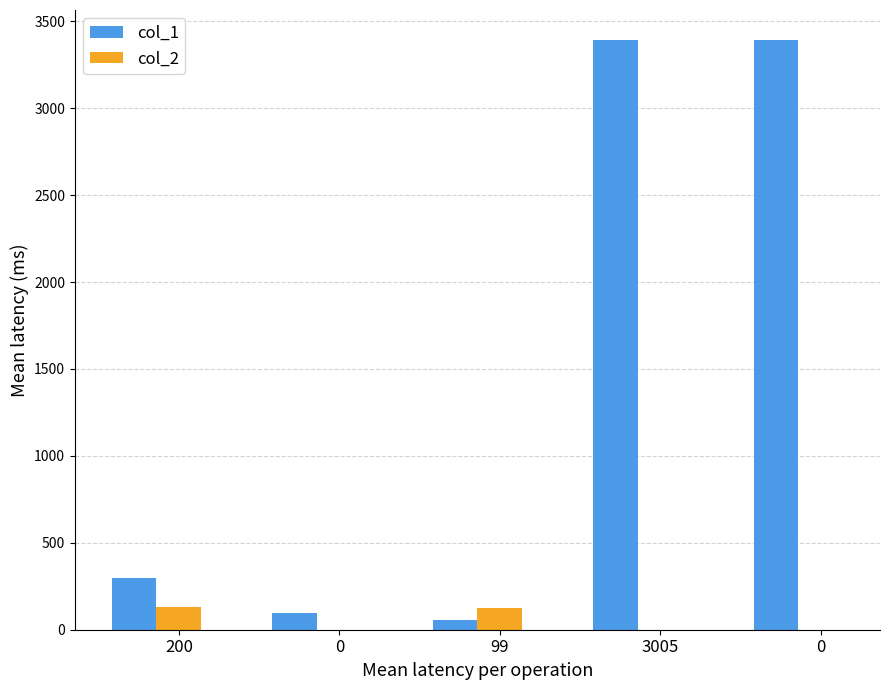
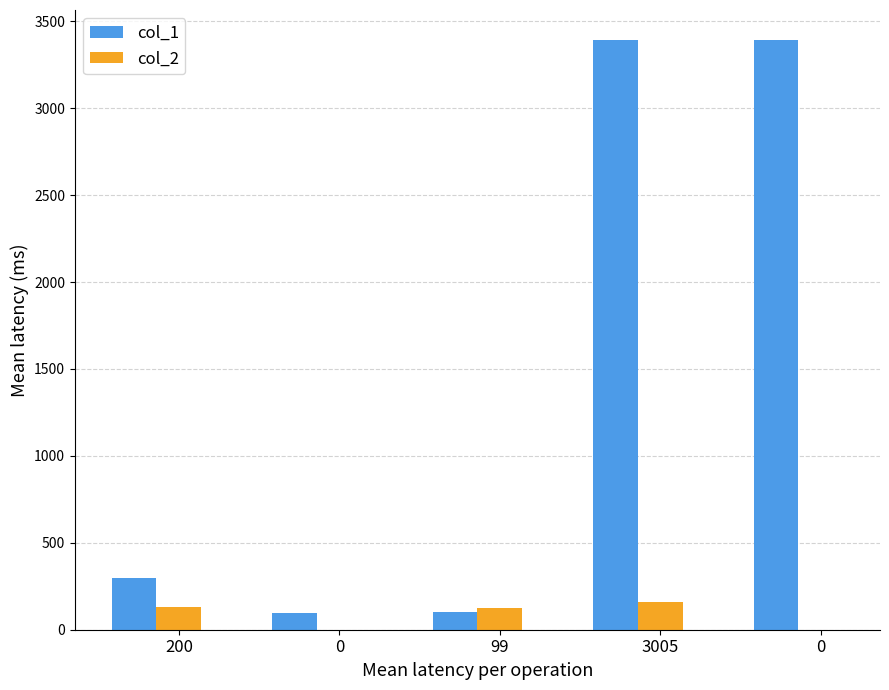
col_1, 99: 50 -> 100
col_2, 3005: 0 -> 160
